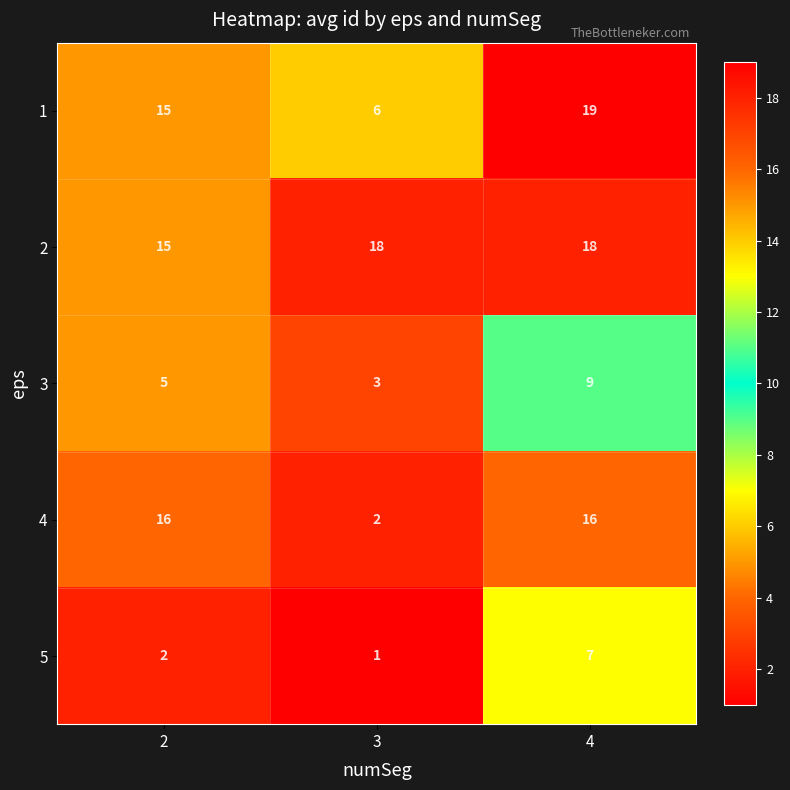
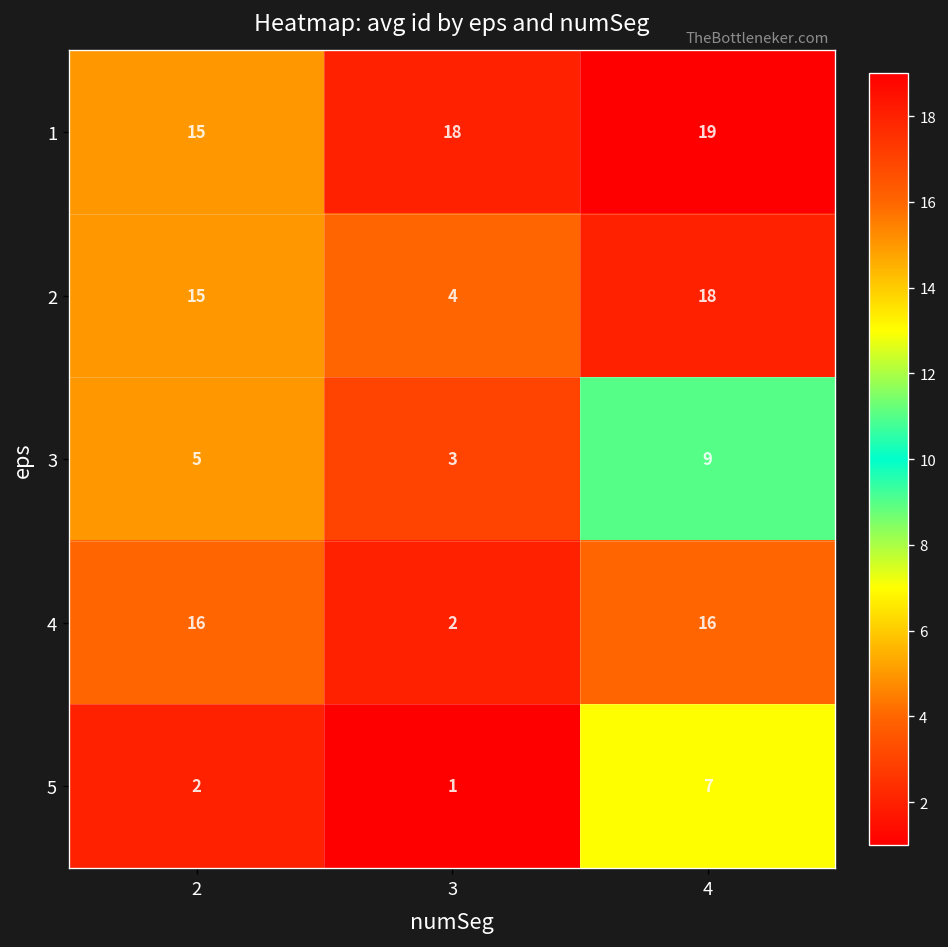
1, 3: 6 -> 18
2, 3: 18 -> 4
